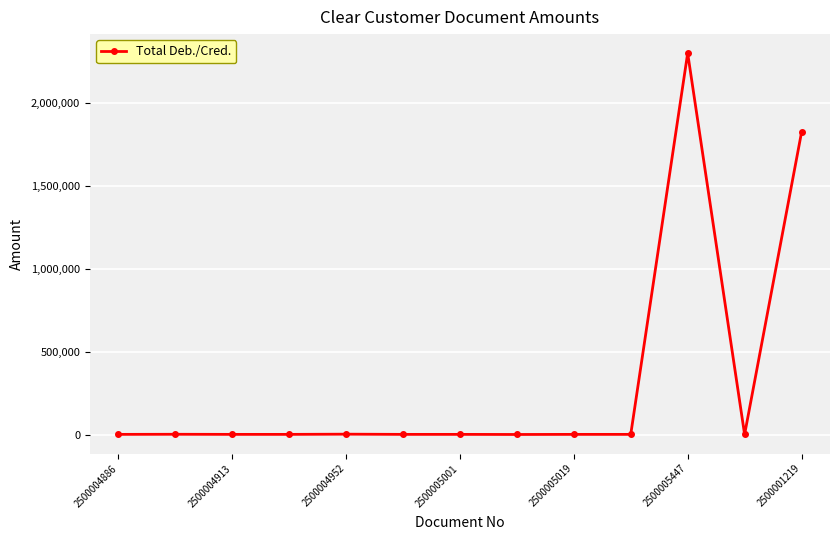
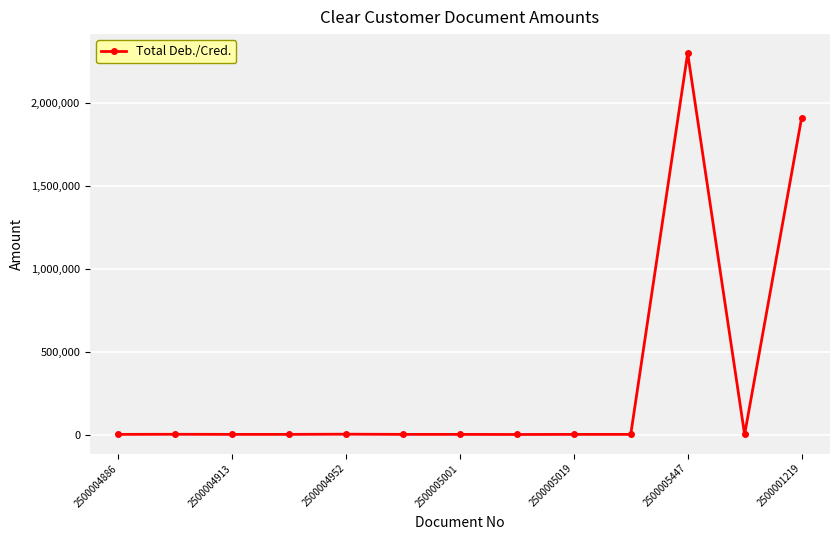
2500001219: 1,820,000 -> 1,910,000
